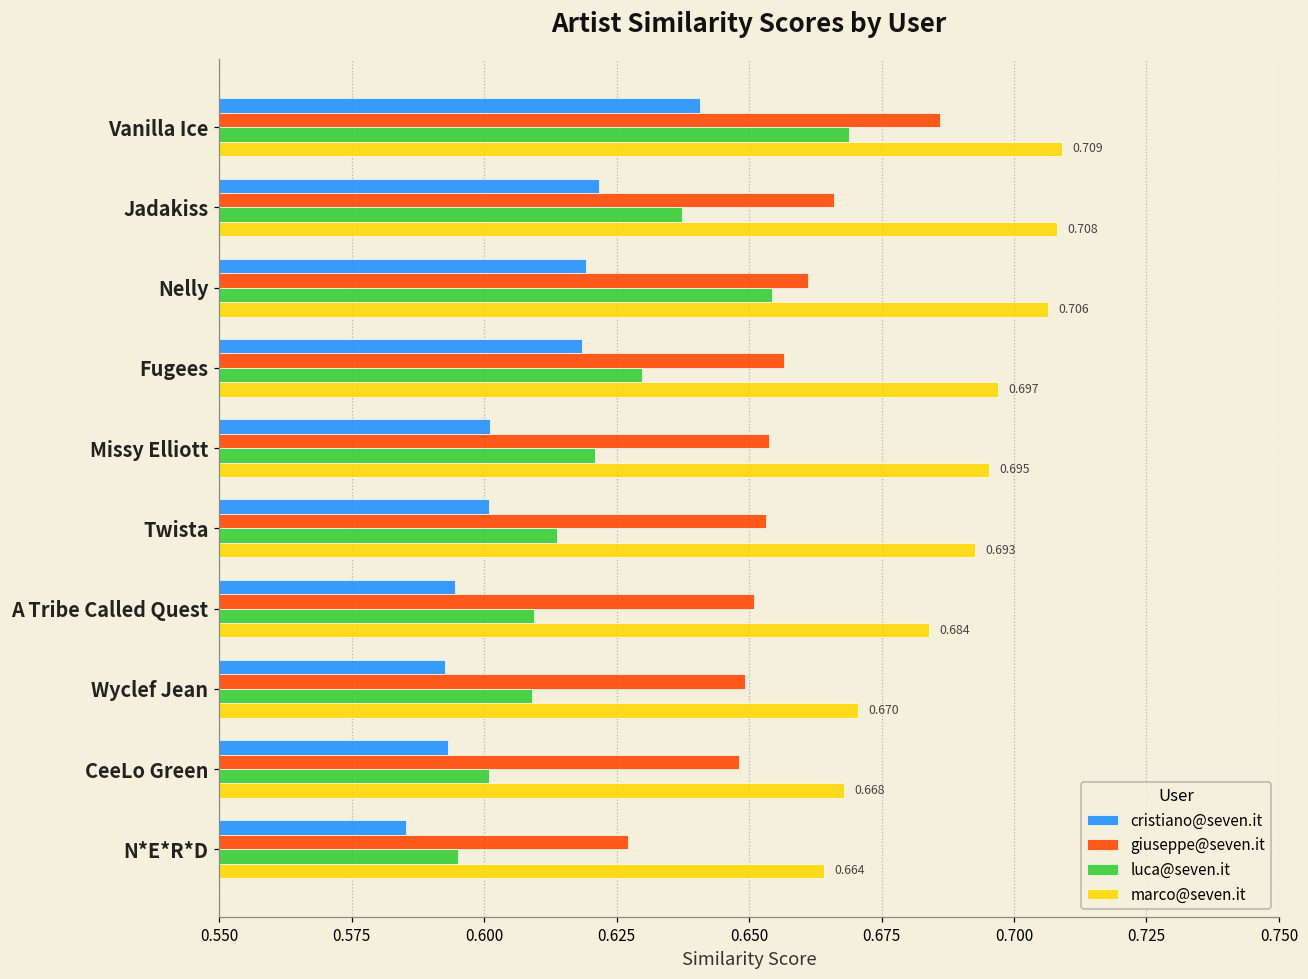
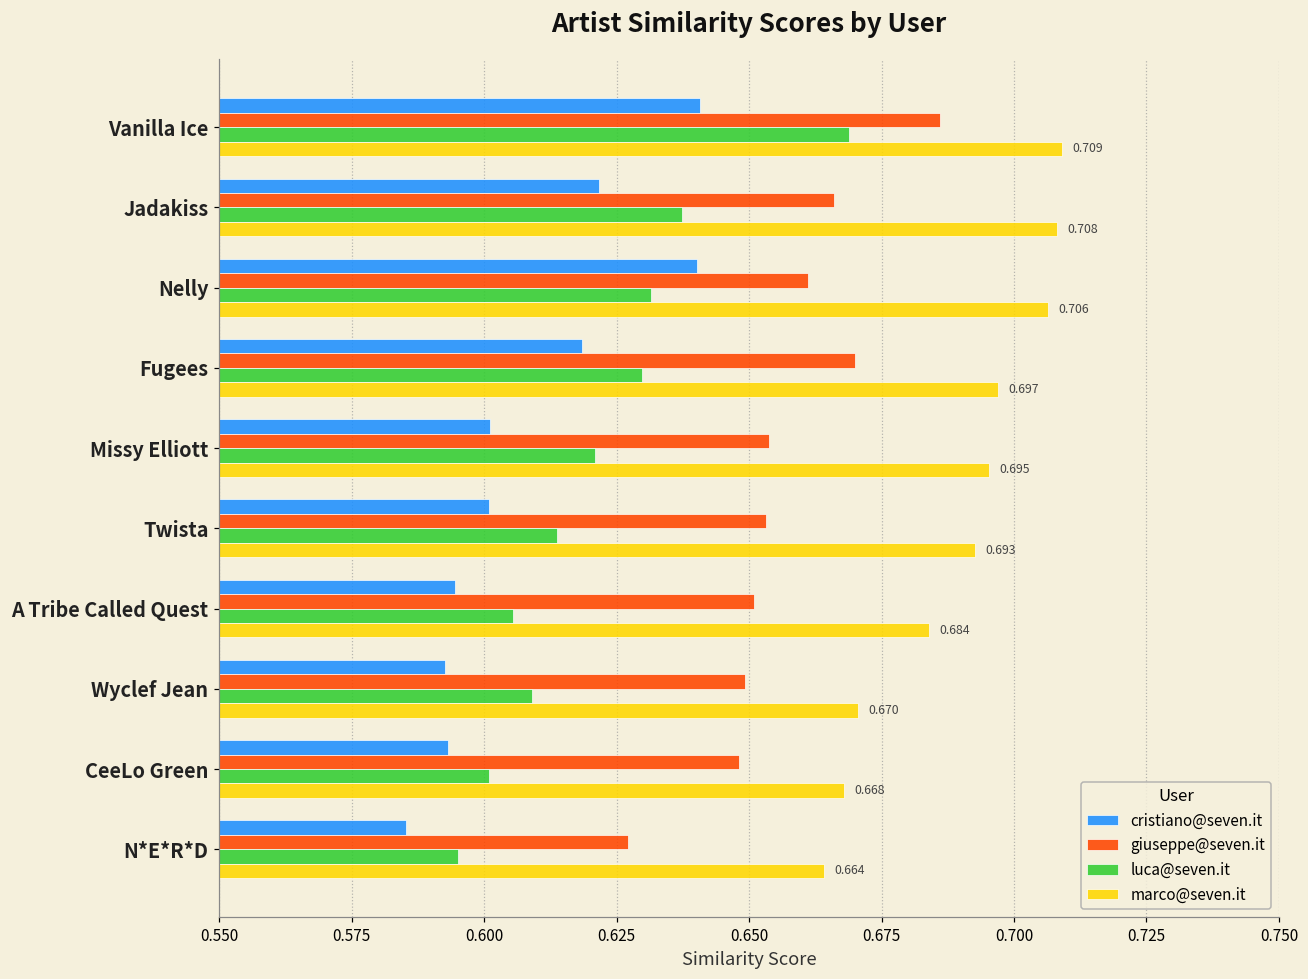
cristiano@seven.it, Nelly: 0.619 -> 0.640
luca@seven.it, Nelly: 0.654 -> 0.631
giuseppe@seven.it, Fugees: 0.657 -> 0.670
luca@seven.it, A Tribe Called Quest: 0.609 -> 0.605
